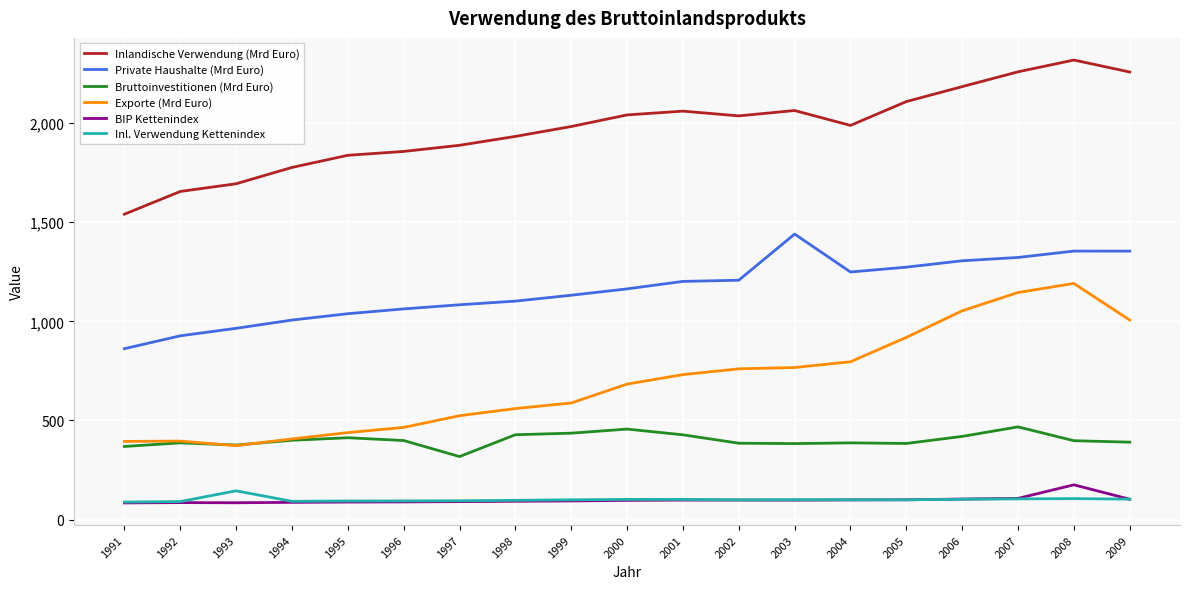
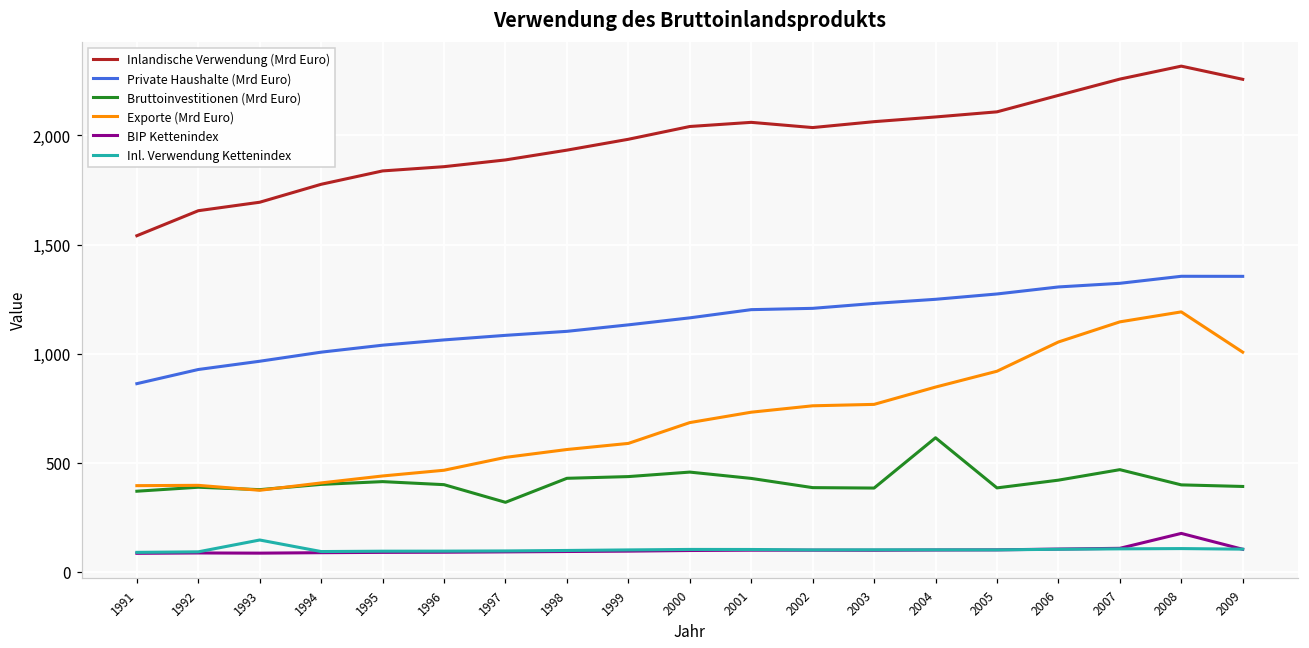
Private Haushalte (Mrd Euro), 2003: 1,440 -> 1,230
Inlandische Verwendung (Mrd Euro), 2004: 1,990 -> 2,080
Bruttoinvestitionen (Mrd Euro), 2004: 390 -> 610
Exporte (Mrd Euro), 2004: 800 -> 850
